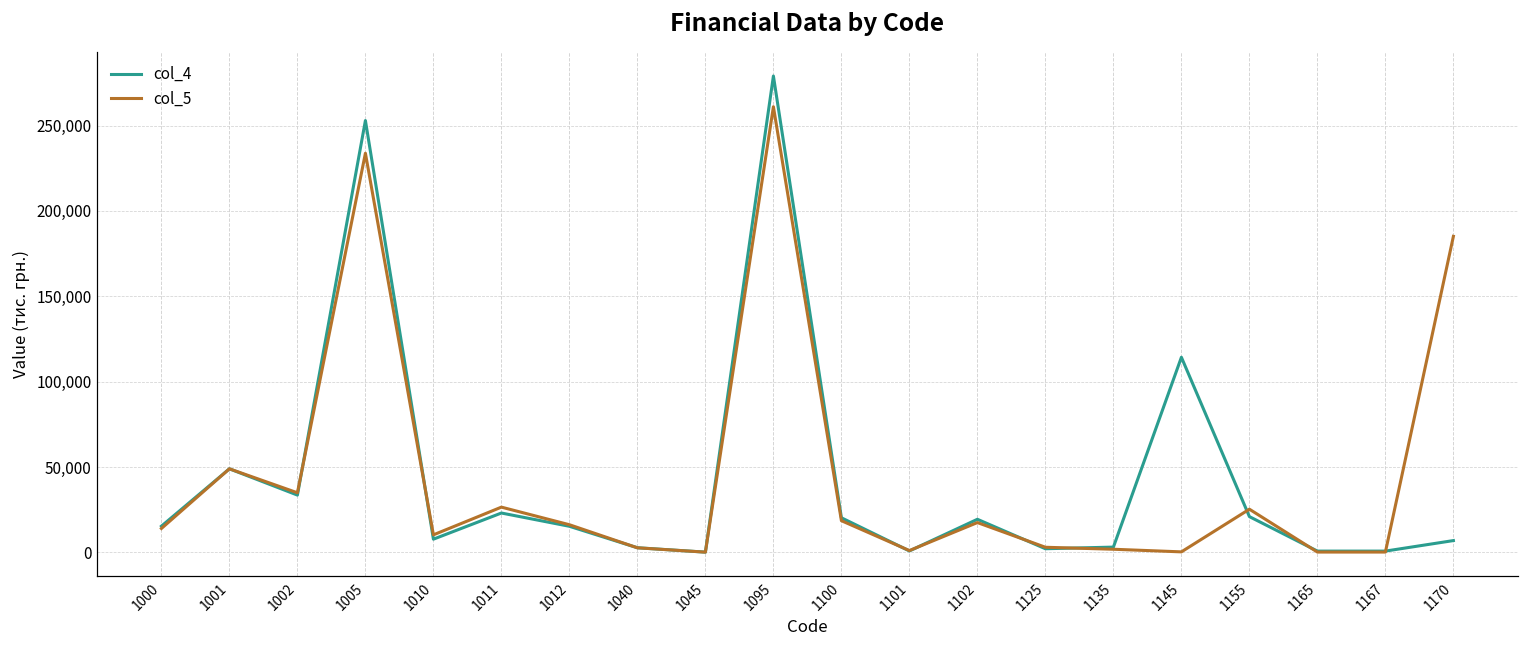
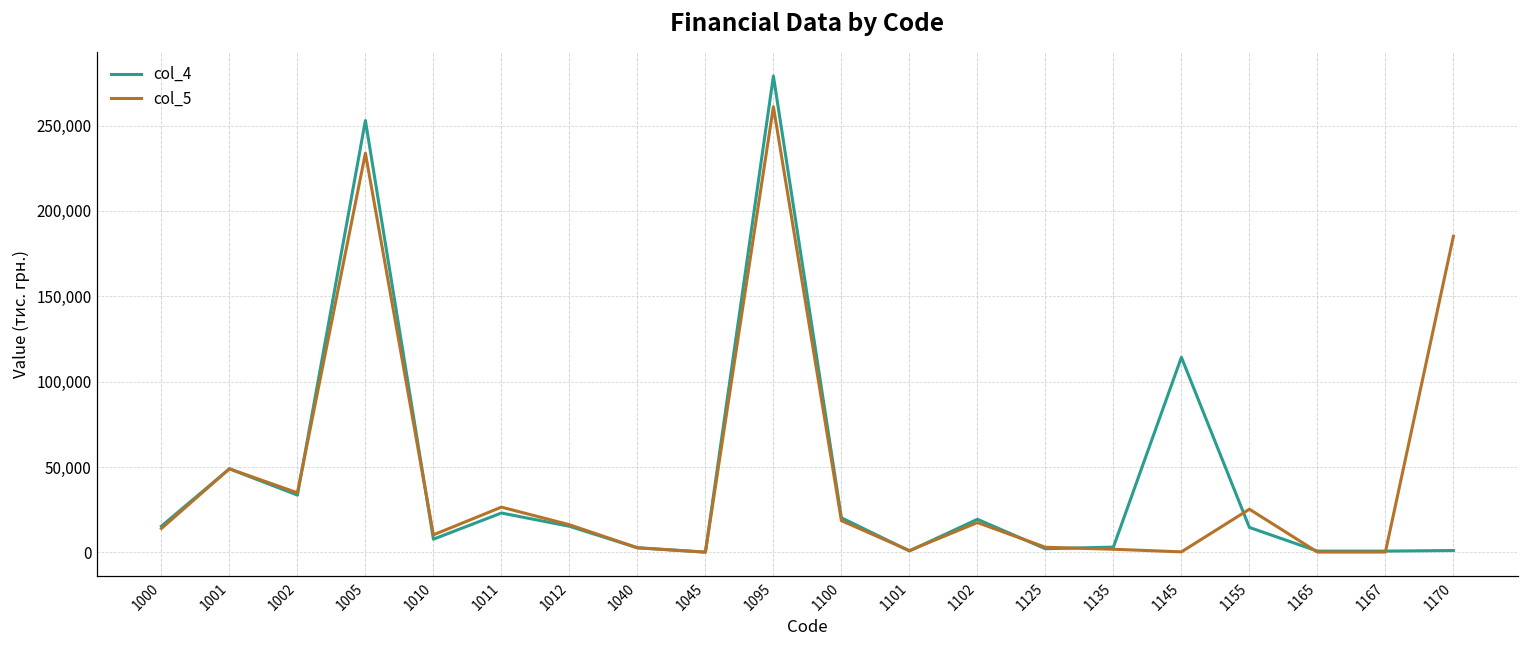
col_4, 1155: 21,000 -> 15,000
col_4, 1170: 7,000 -> 1,000
